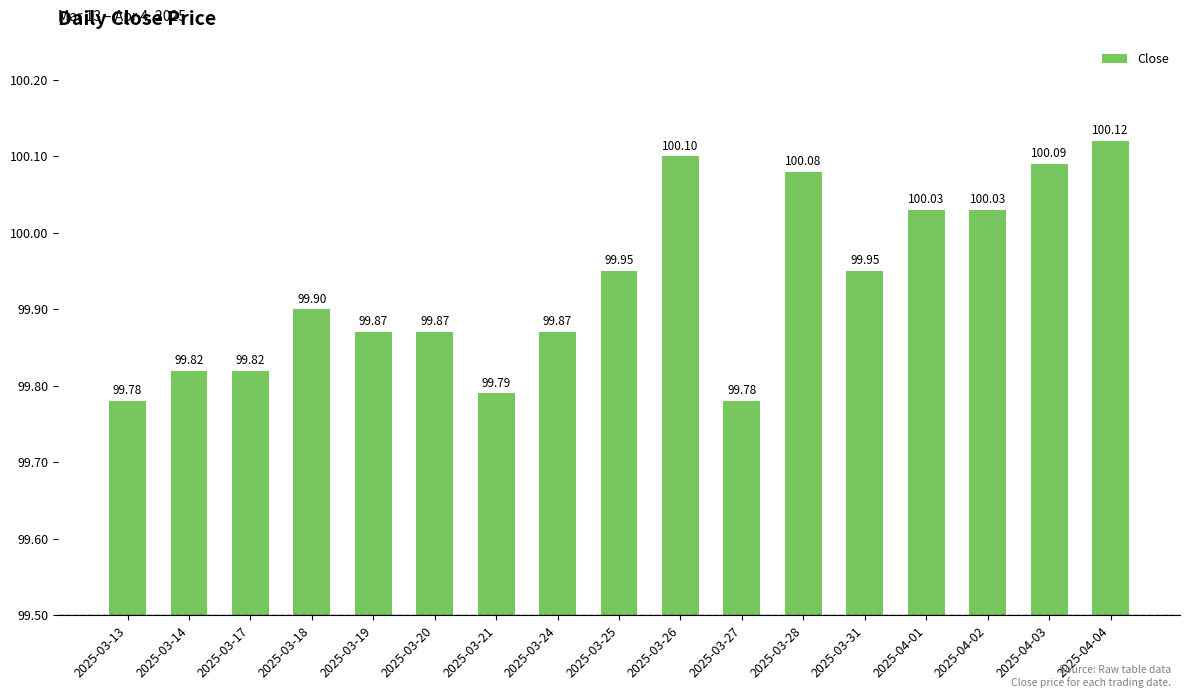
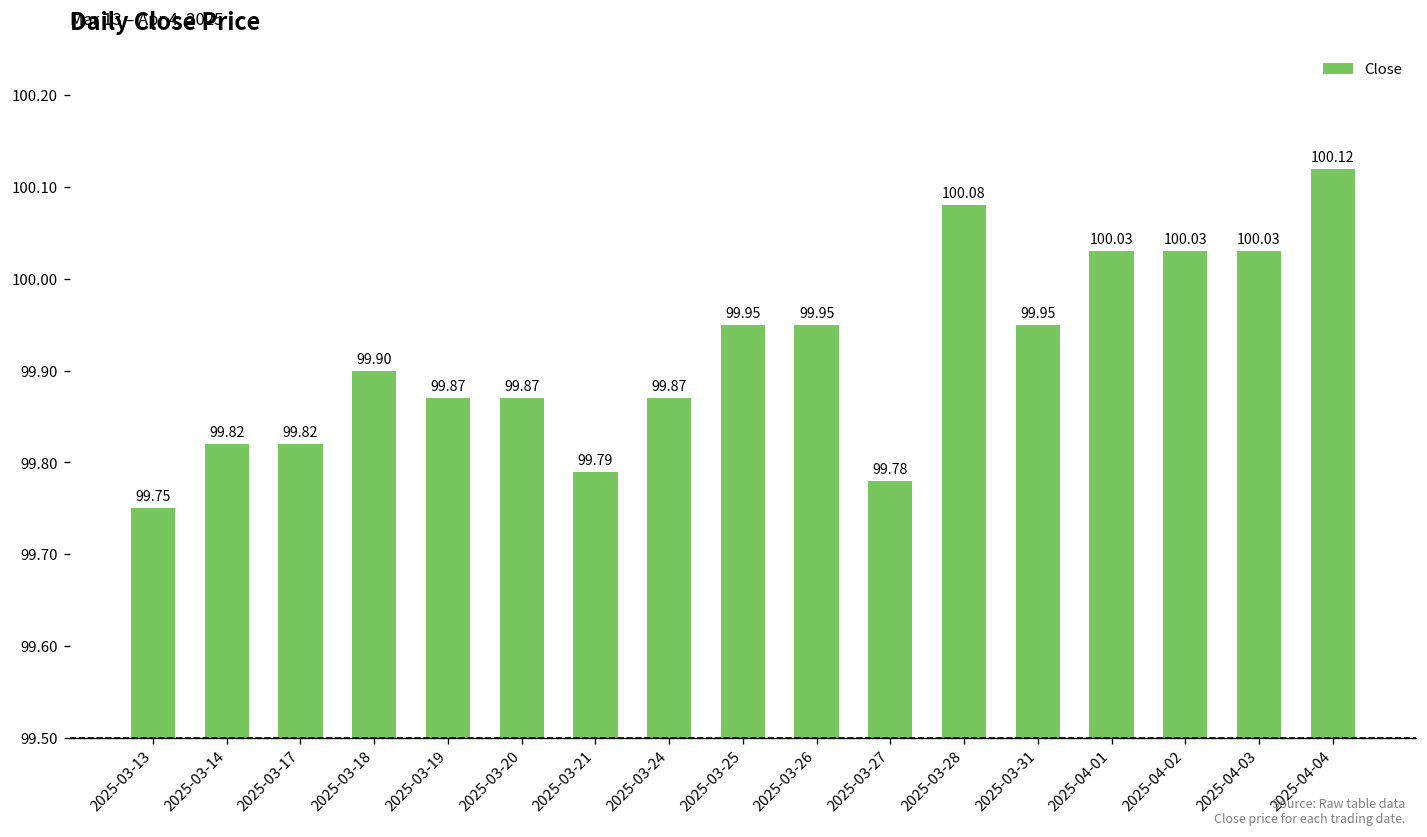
2025-03-13: 99.78 -> 99.75
2025-03-26: 100.10 -> 99.95
2025-04-03: 100.09 -> 100.03
